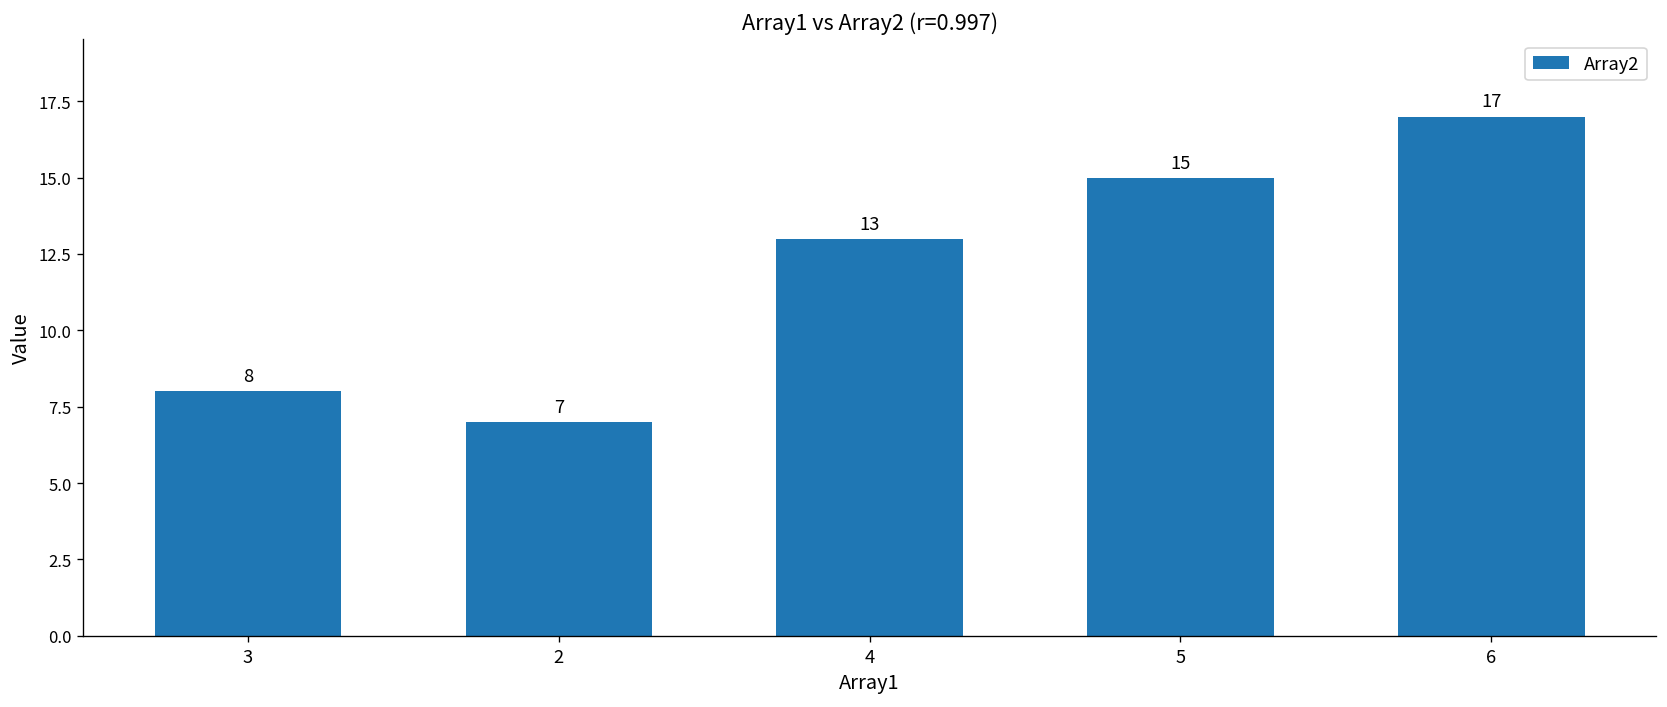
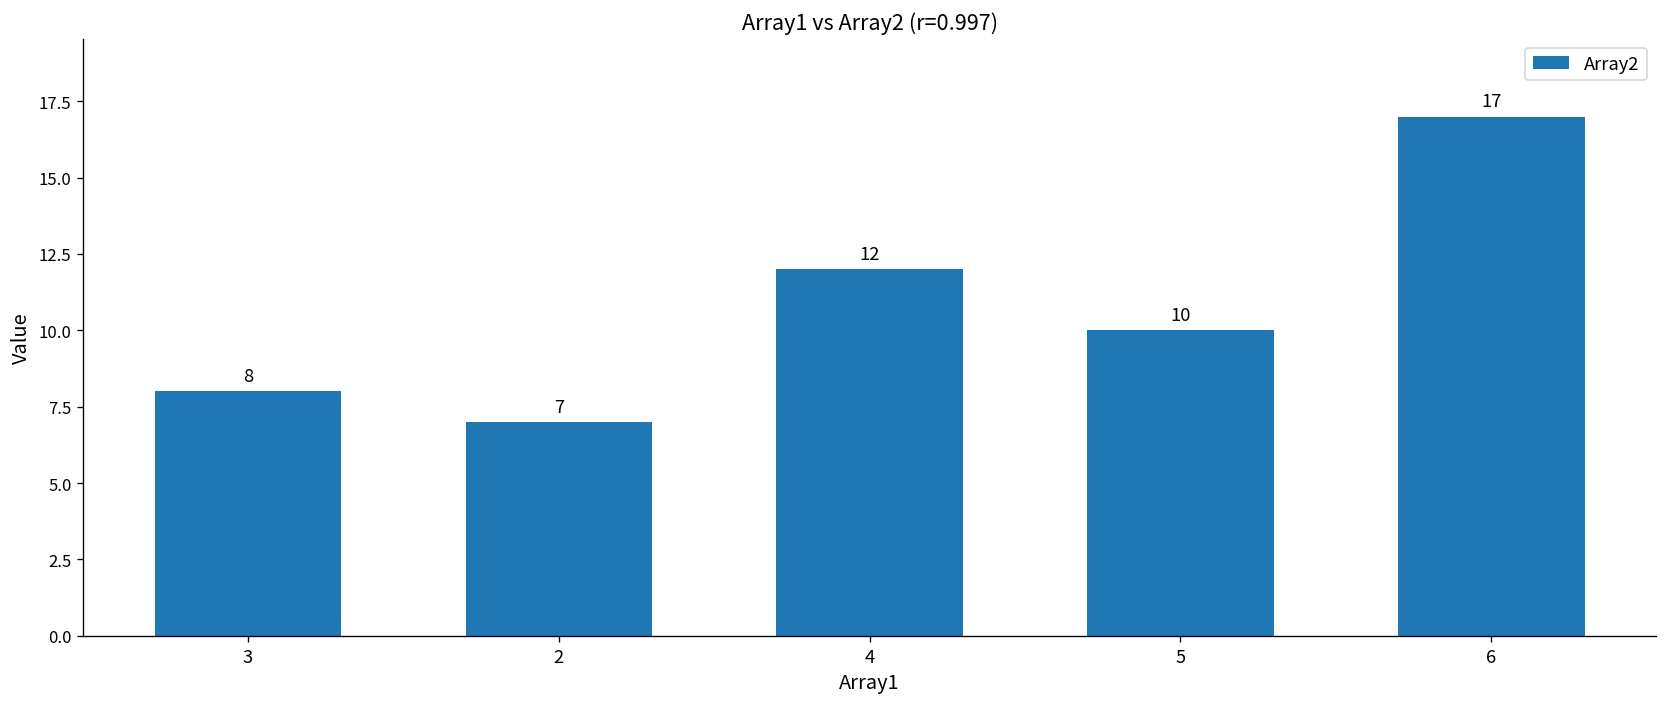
4: 13 -> 12
5: 15 -> 10
